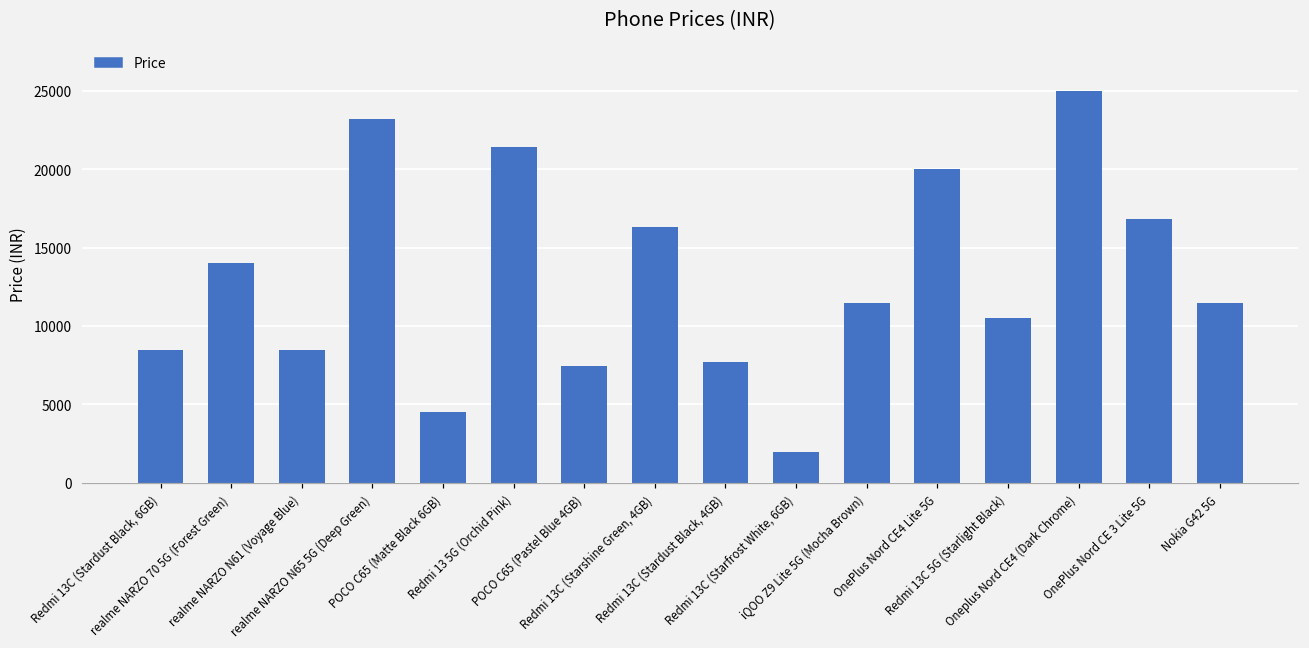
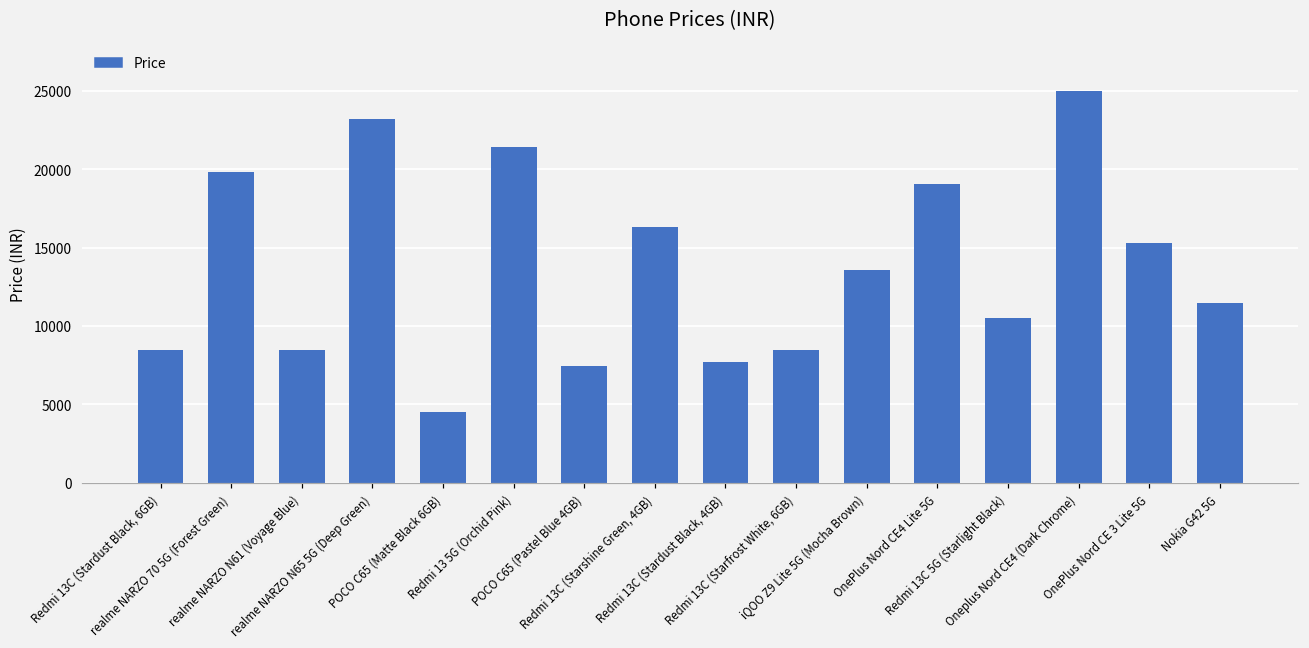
realme NARZO 70 5G (Forest Green): 14000 -> 19800
Redmi 13C (Starfrost White, 6GB): 2000 -> 8500
iQOO Z9 Lite 5G (Mocha Brown): 11500 -> 13600
OnePlus Nord CE4 Lite 5G: 20000 -> 19100
OnePlus Nord CE 3 Lite 5G: 16800 -> 15300
